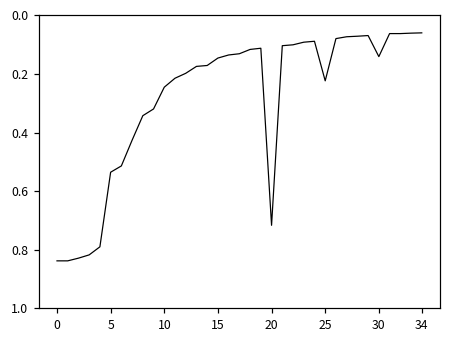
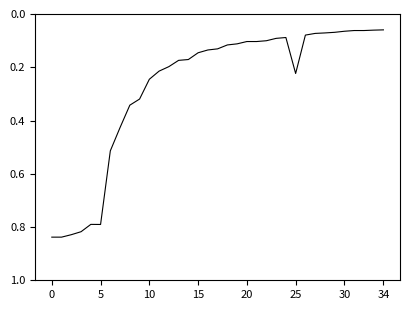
5: 0.54 -> 0.79
20: 0.72 -> 0.10
30: 0.14 -> 0.06
